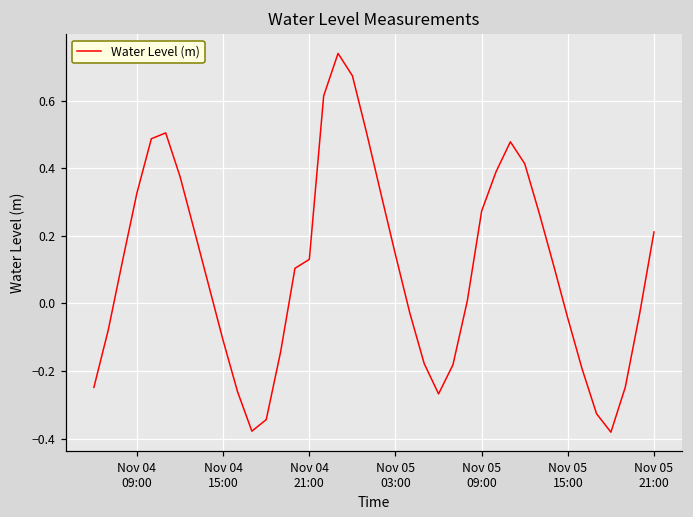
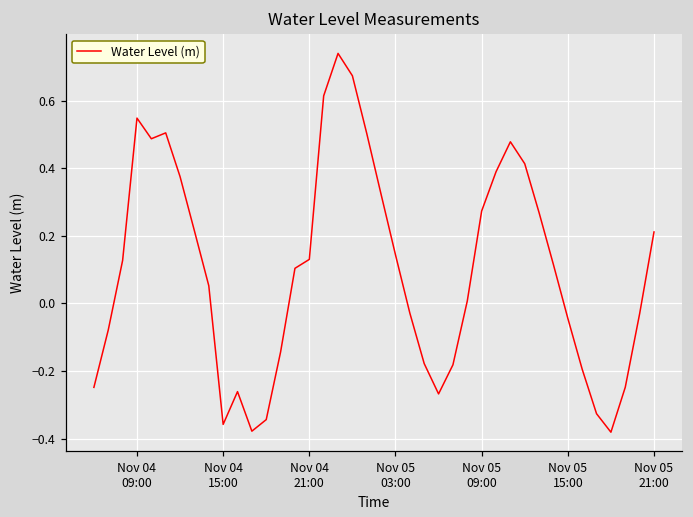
Nov 04 09:00: 0.33 -> 0.55
Nov 04 15:00: -0.11 -> -0.36
